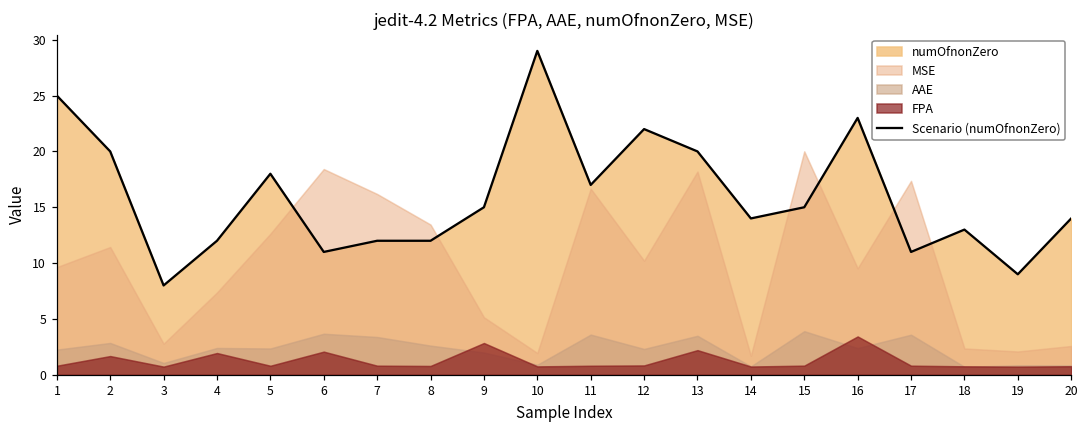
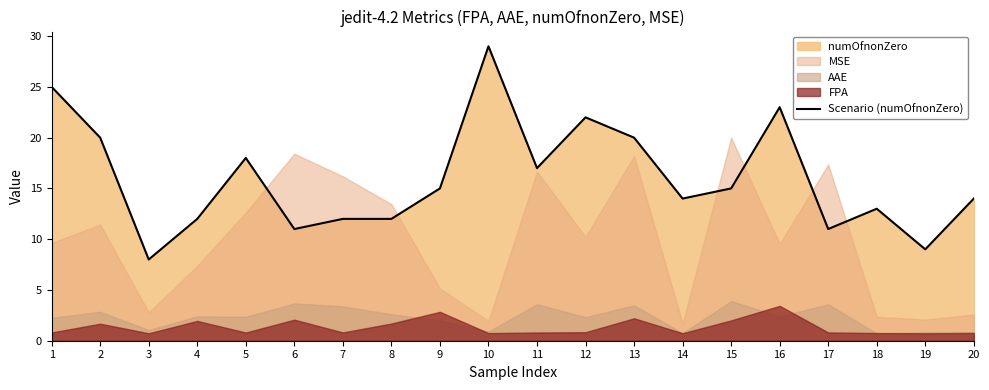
FPA, 8: 0.8 -> 1.7
FPA, 15: 0.8 -> 2.0
